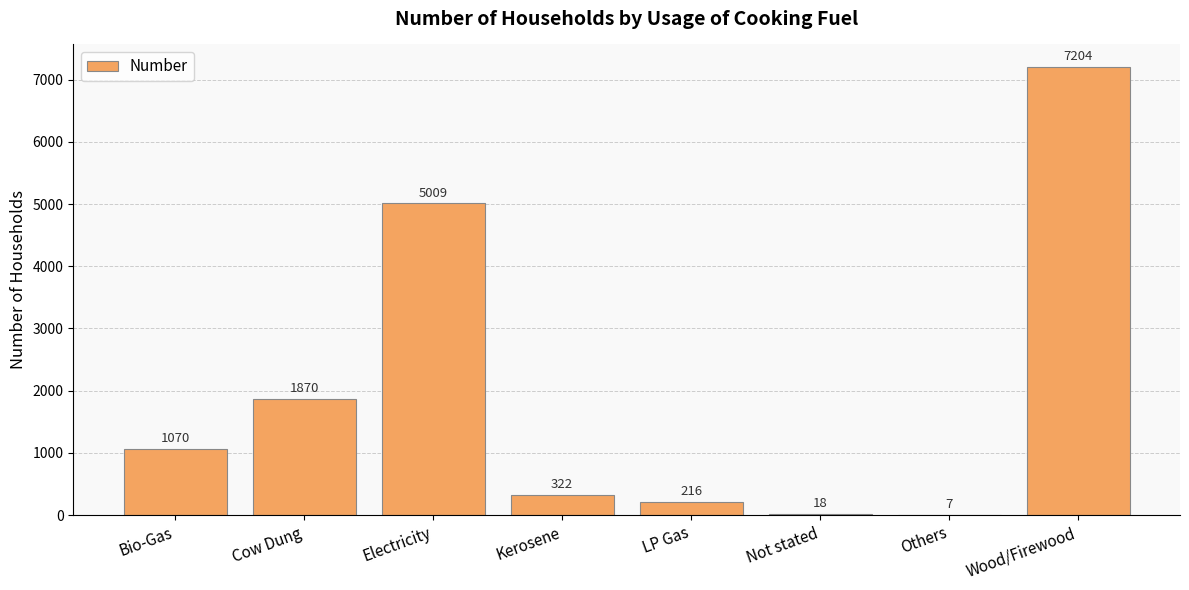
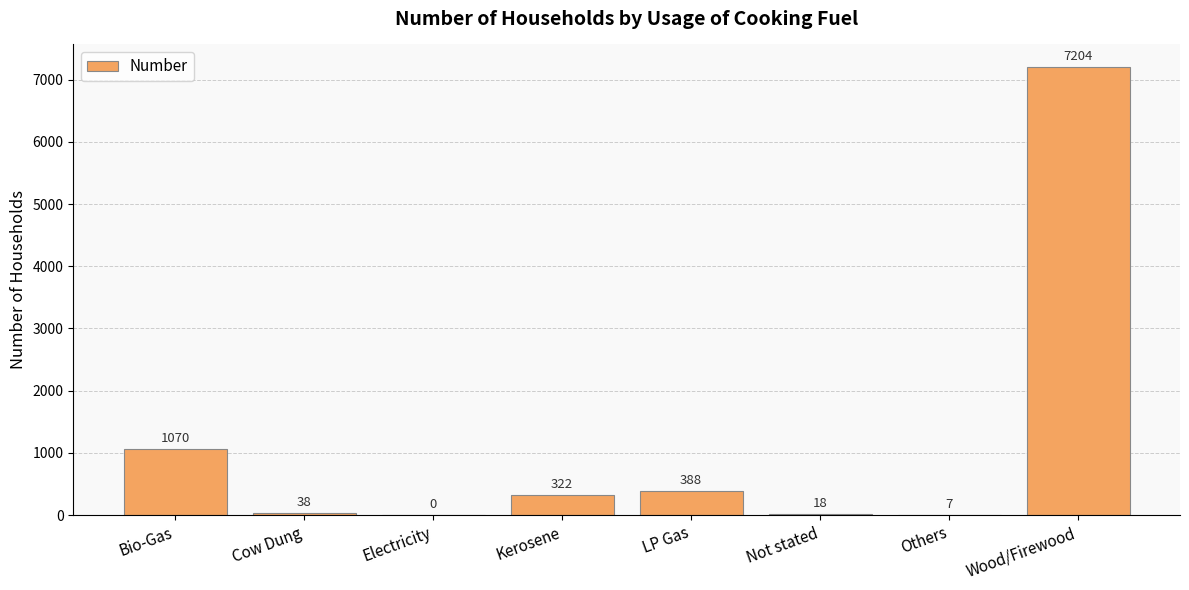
Cow Dung: 1870 -> 38
Electricity: 5009 -> 0
LP Gas: 216 -> 388
